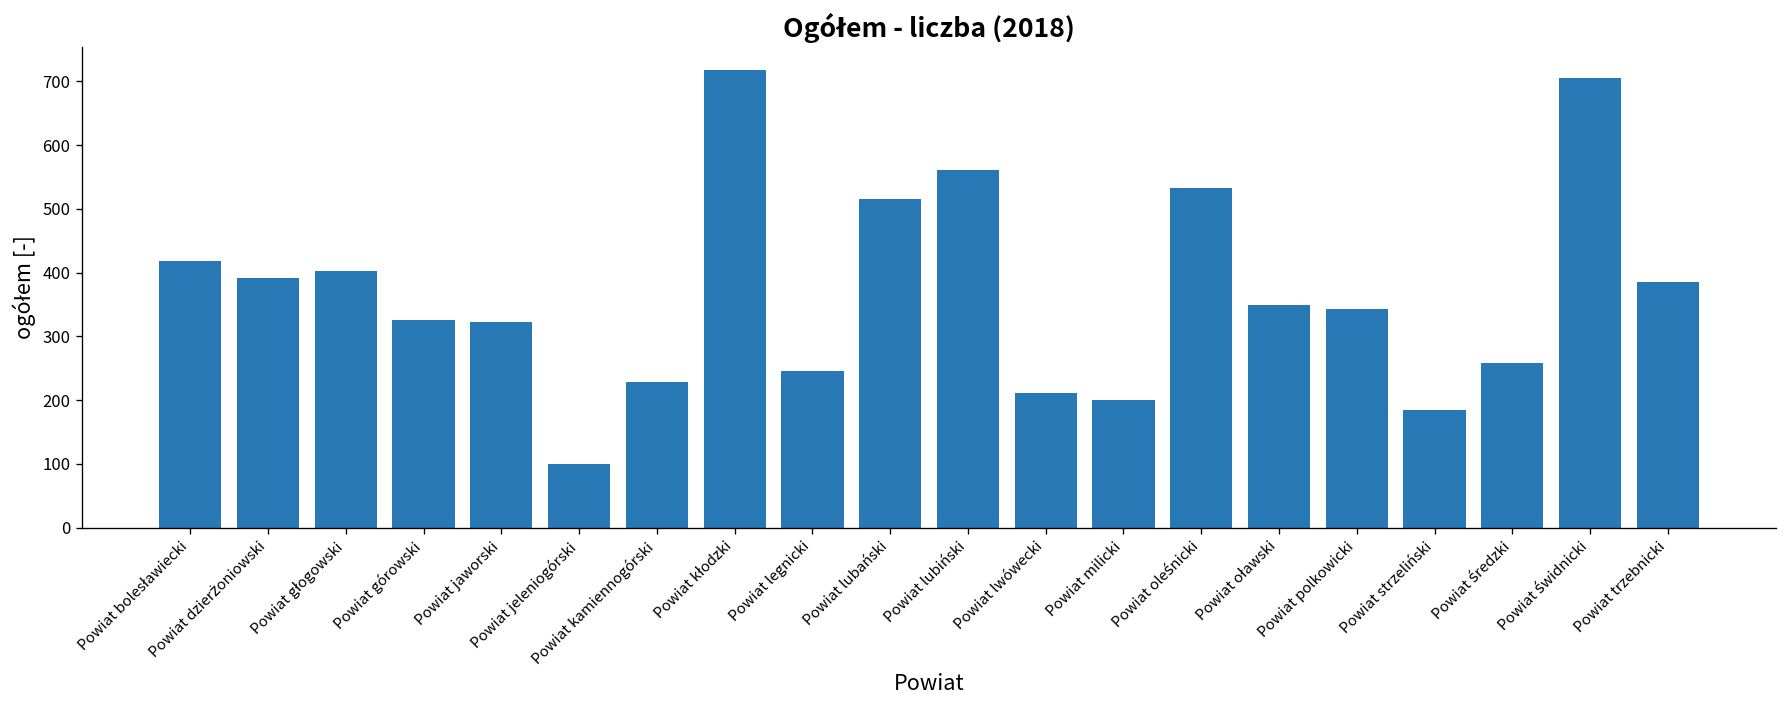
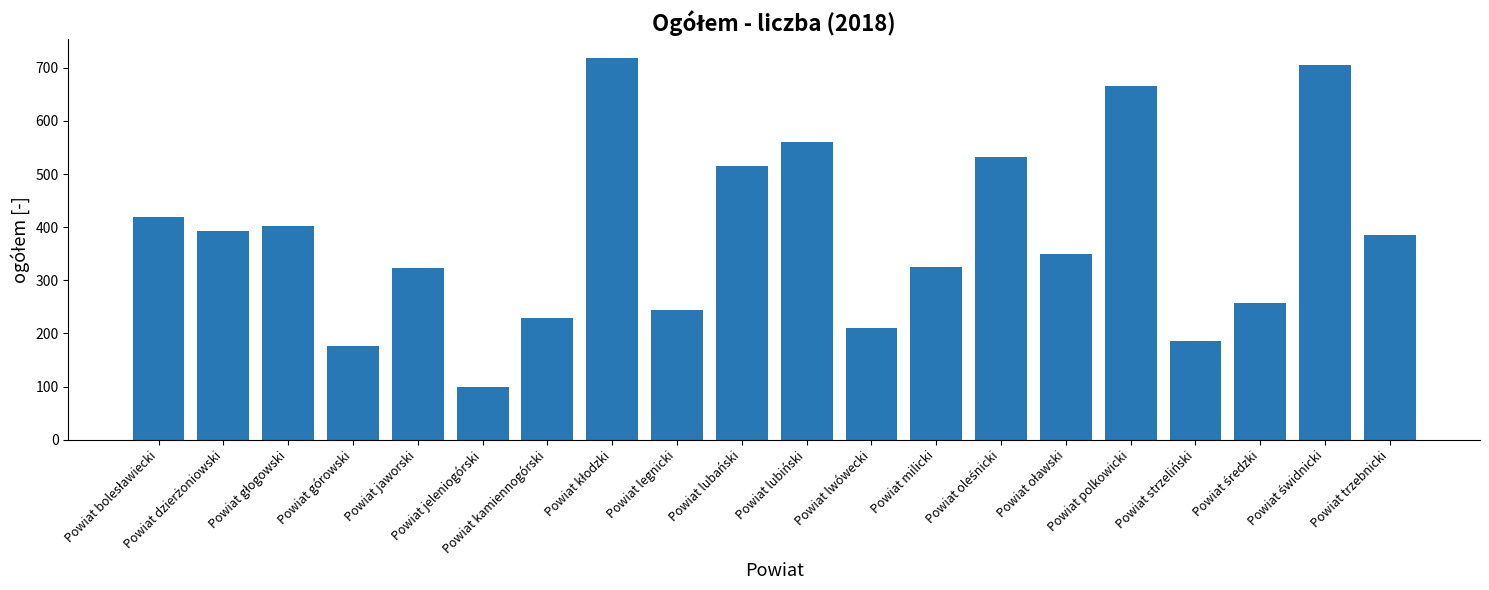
Powiat górowski: 330 -> 180
Powiat milicki: 200 -> 330
Powiat polkowicki: 340 -> 670
